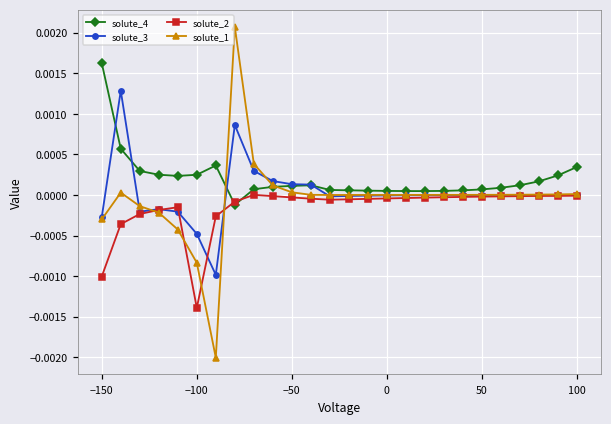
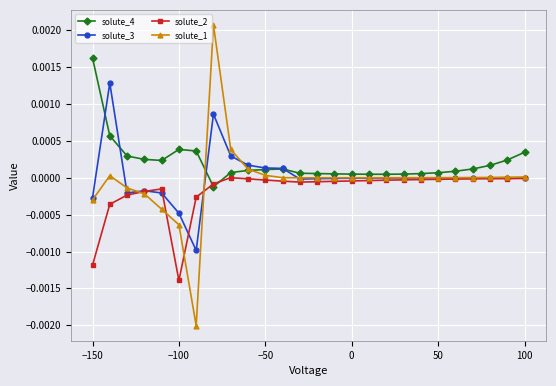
solute_2, −150: -0.0010 -> -0.0012
solute_4, −100: 0.0002 -> 0.0004
solute_1, −100: -0.0008 -> -0.0006
